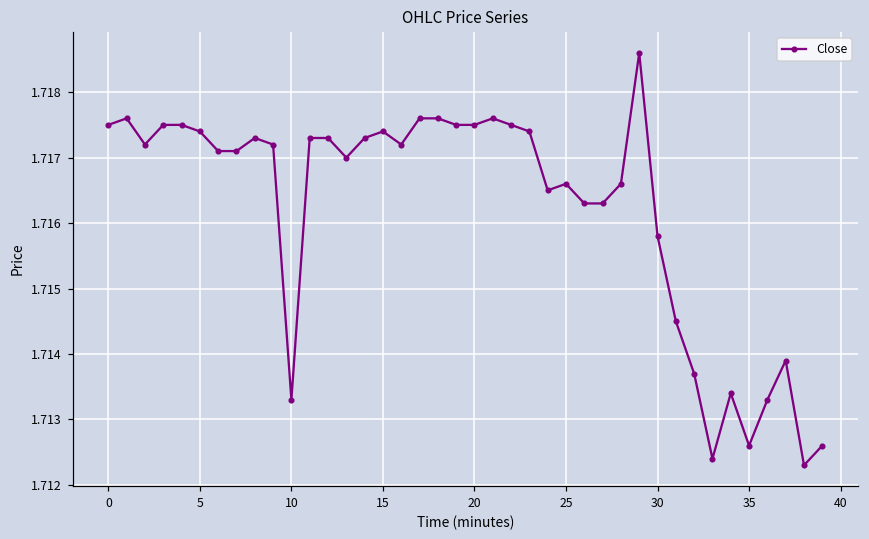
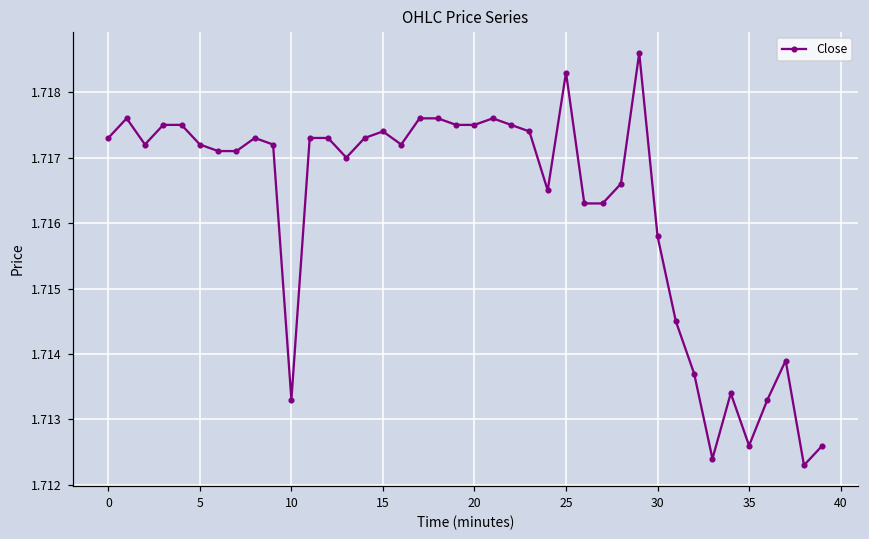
0: 1.7175 -> 1.7173
5: 1.7174 -> 1.7172
25: 1.7166 -> 1.7183
